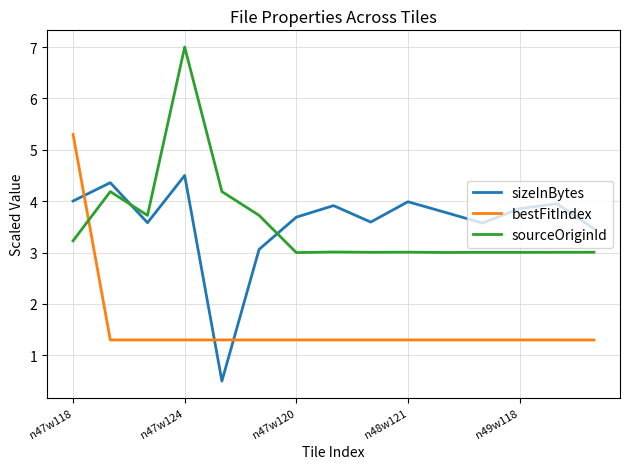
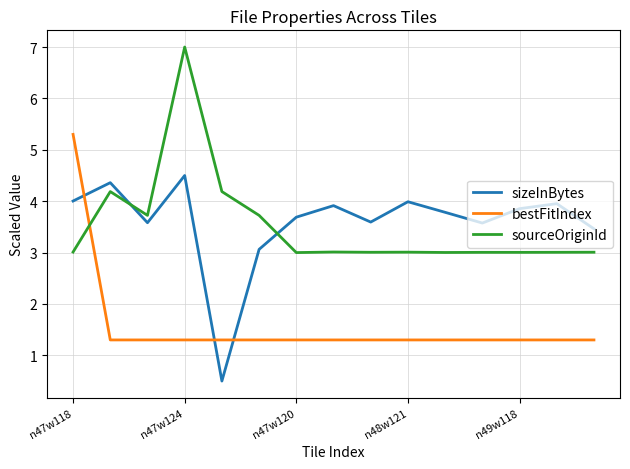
sourceOriginId, n47w118: 3.2 -> 3.0
